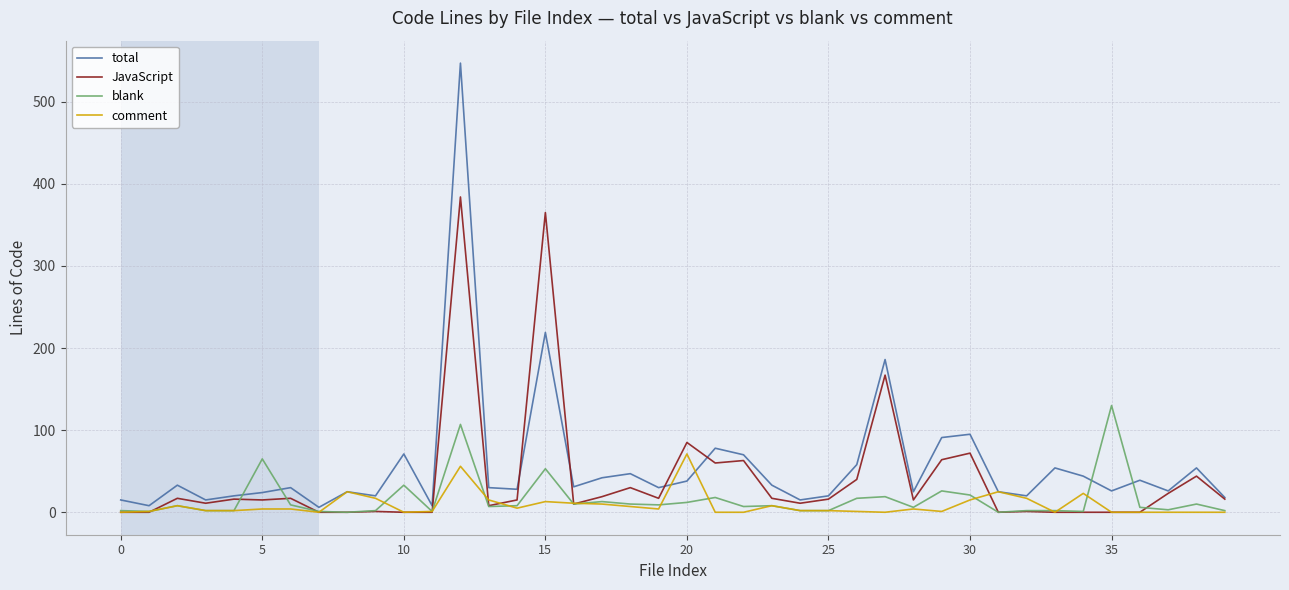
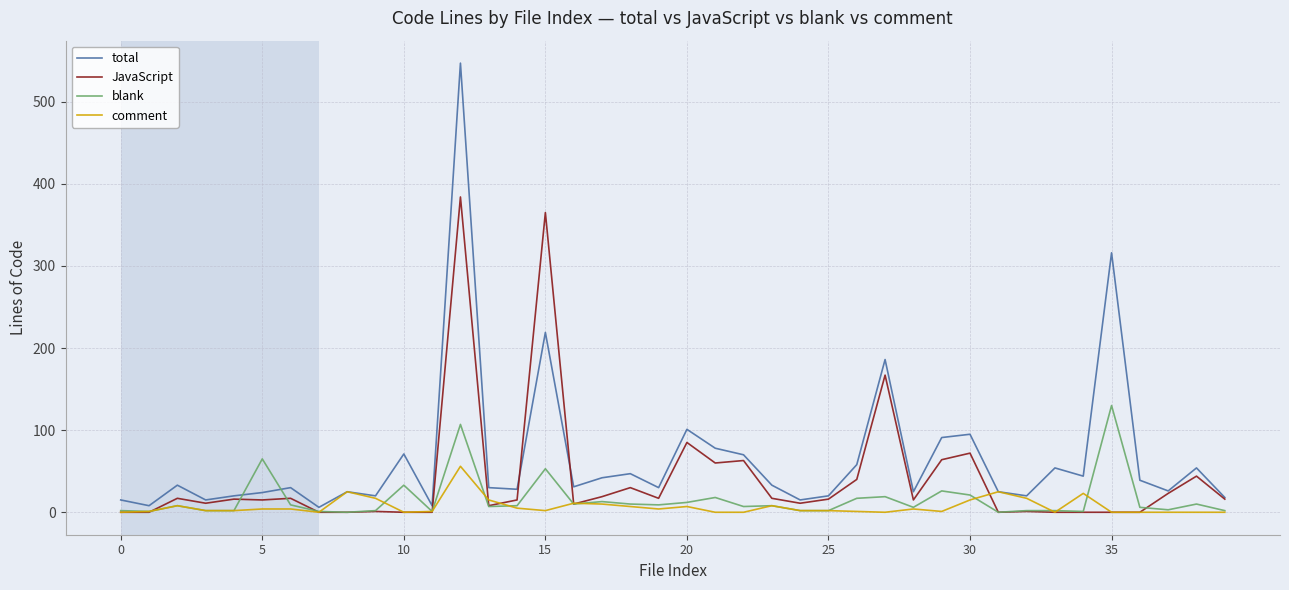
comment, 15: 10 -> 0
total, 20: 40 -> 100
comment, 20: 70 -> 10
total, 35: 30 -> 320
